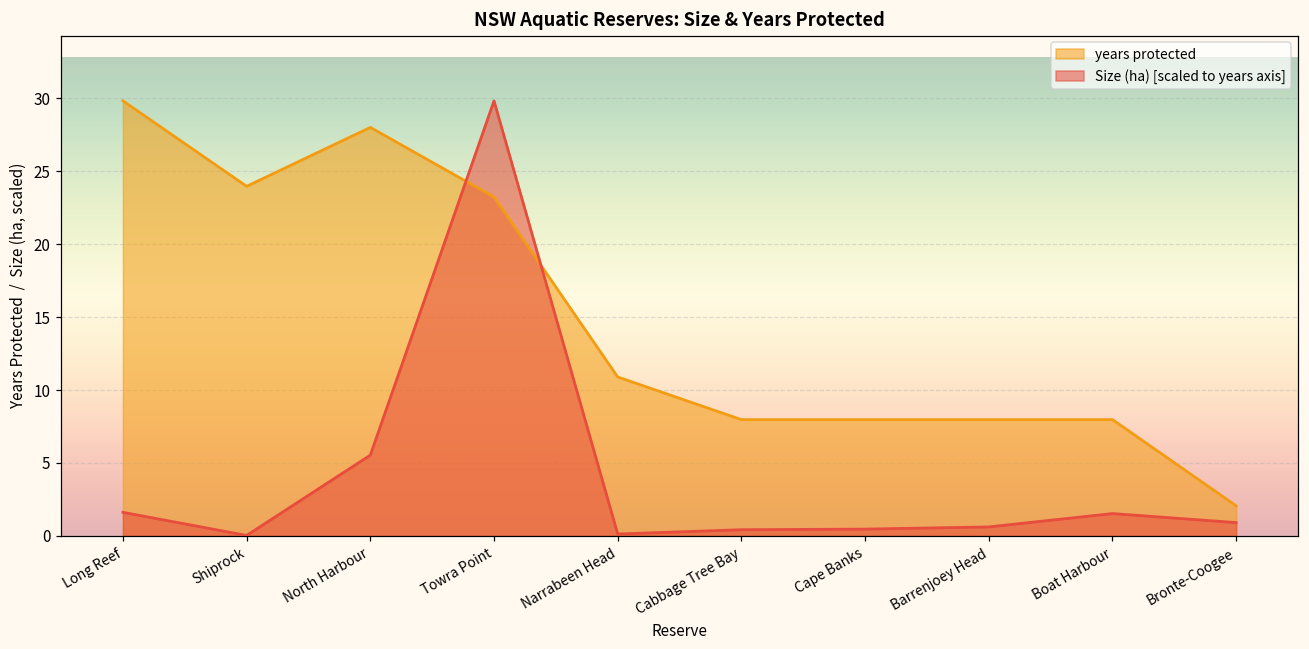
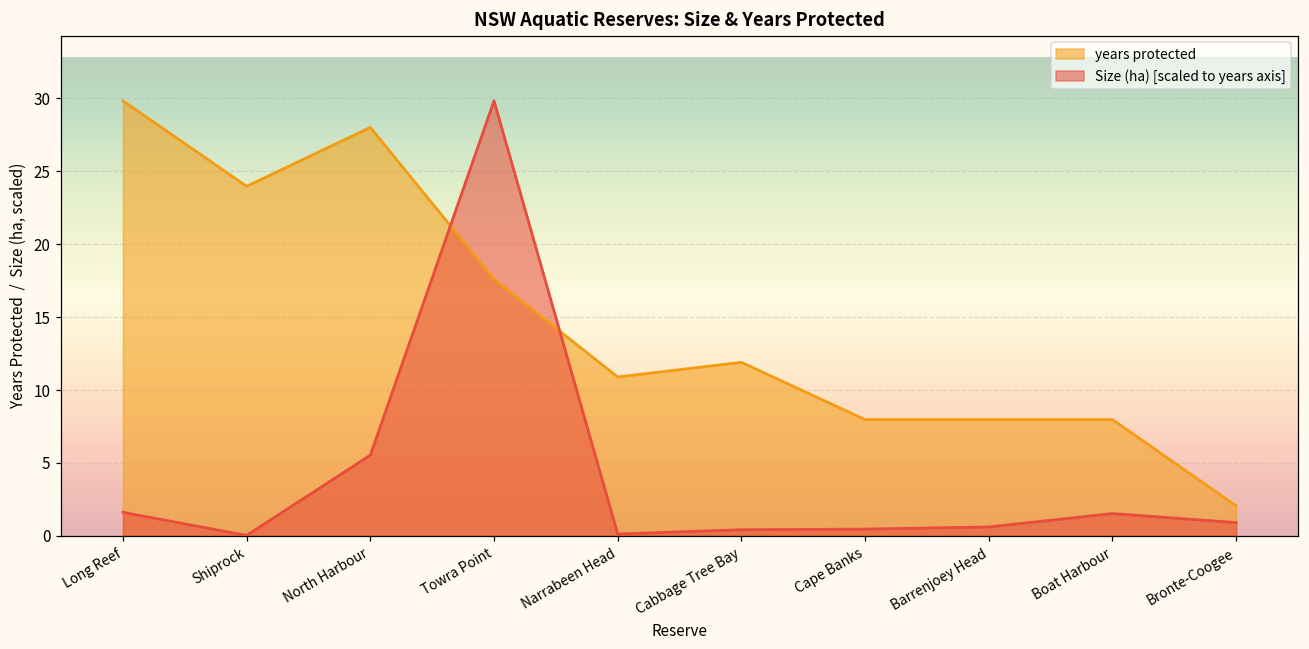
years protected, Towra Point: 23.2 -> 17.6
years protected, Cabbage Tree Bay: 8.0 -> 11.9
